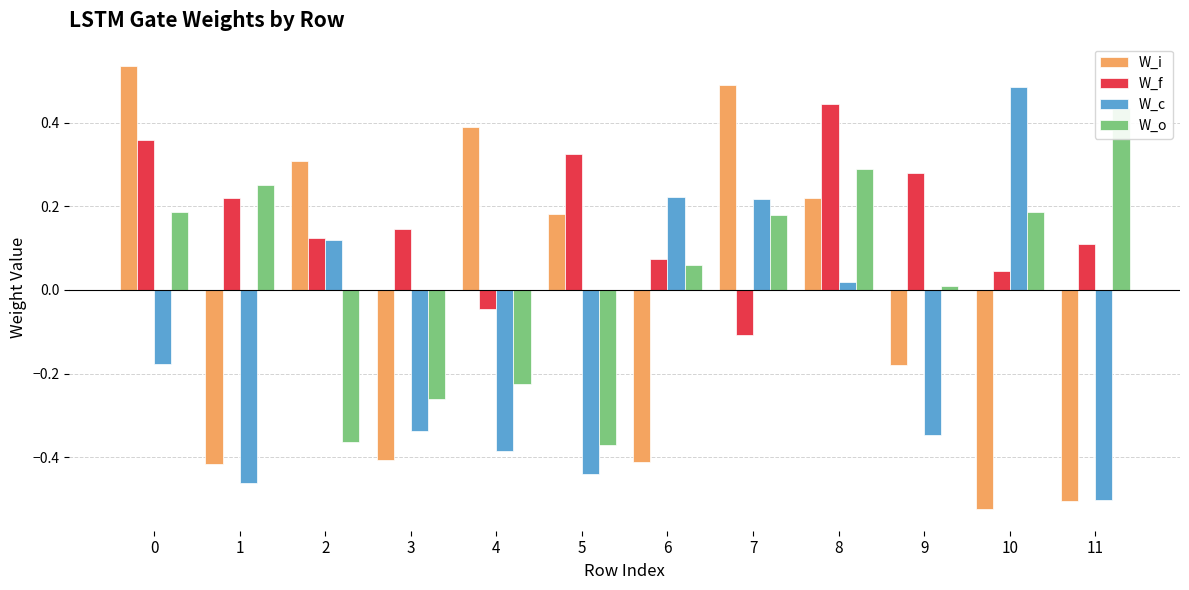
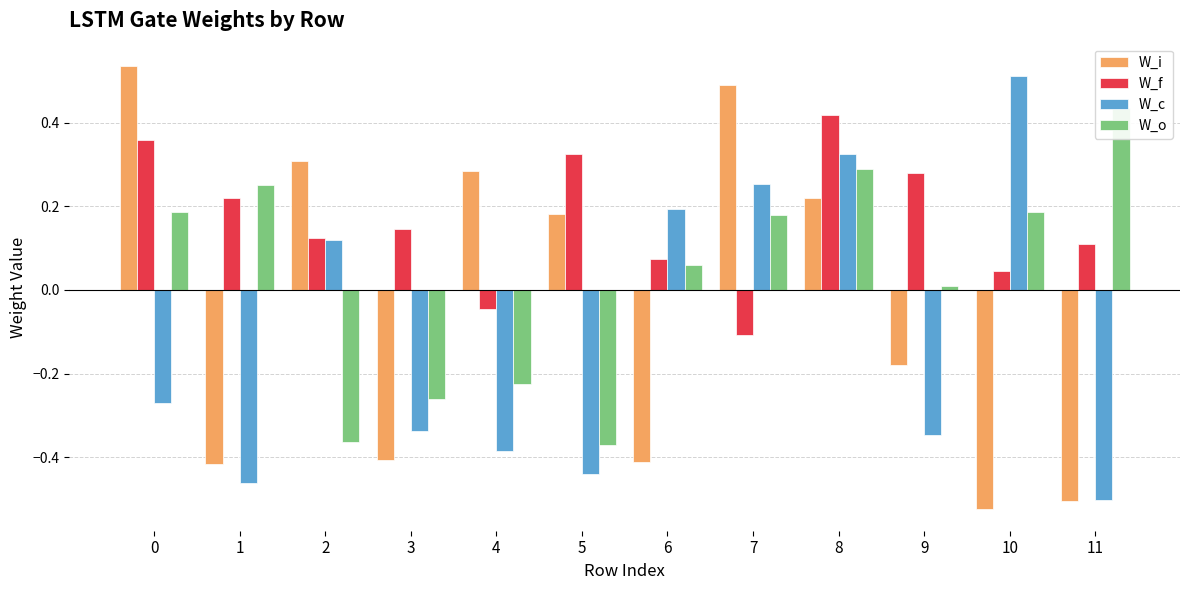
W_c, 0: -0.18 -> -0.27
W_i, 4: 0.39 -> 0.28
W_c, 6: 0.22 -> 0.19
W_c, 7: 0.22 -> 0.25
W_f, 8: 0.45 -> 0.42
W_c, 8: 0.02 -> 0.33
W_c, 10: 0.48 -> 0.51
